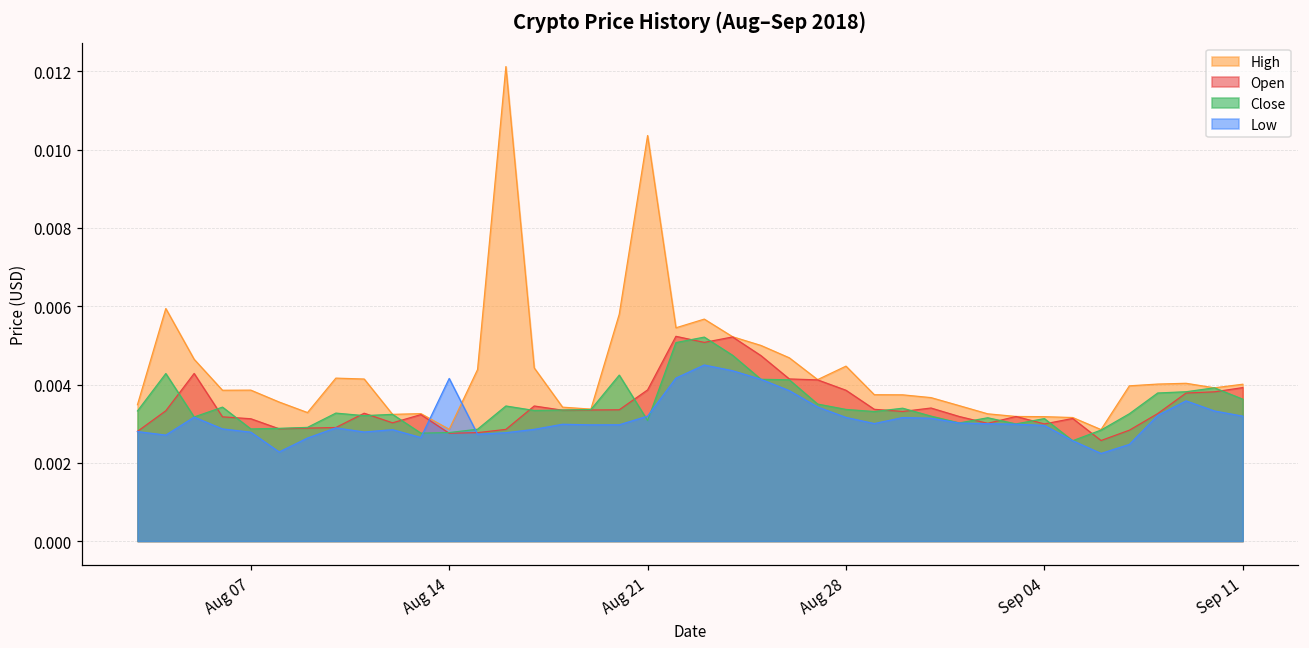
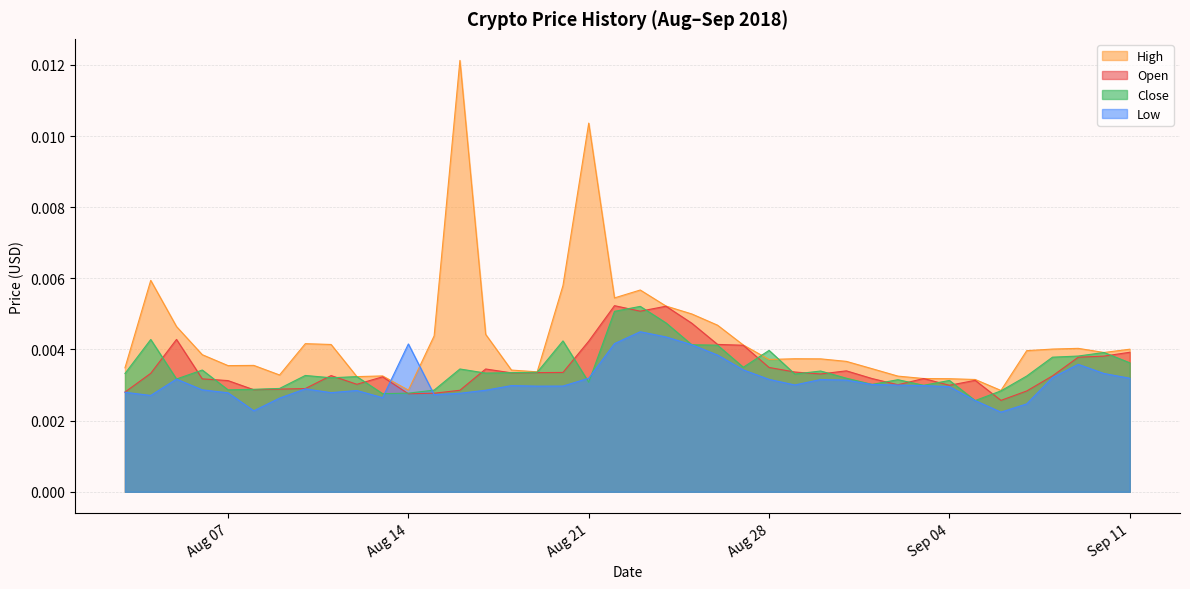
High, Aug 07: 0.0039 -> 0.0035
Open, Aug 21: 0.0039 -> 0.0042
High, Aug 28: 0.0045 -> 0.0037
Open, Aug 28: 0.0039 -> 0.0035
Close, Aug 28: 0.0034 -> 0.0040
